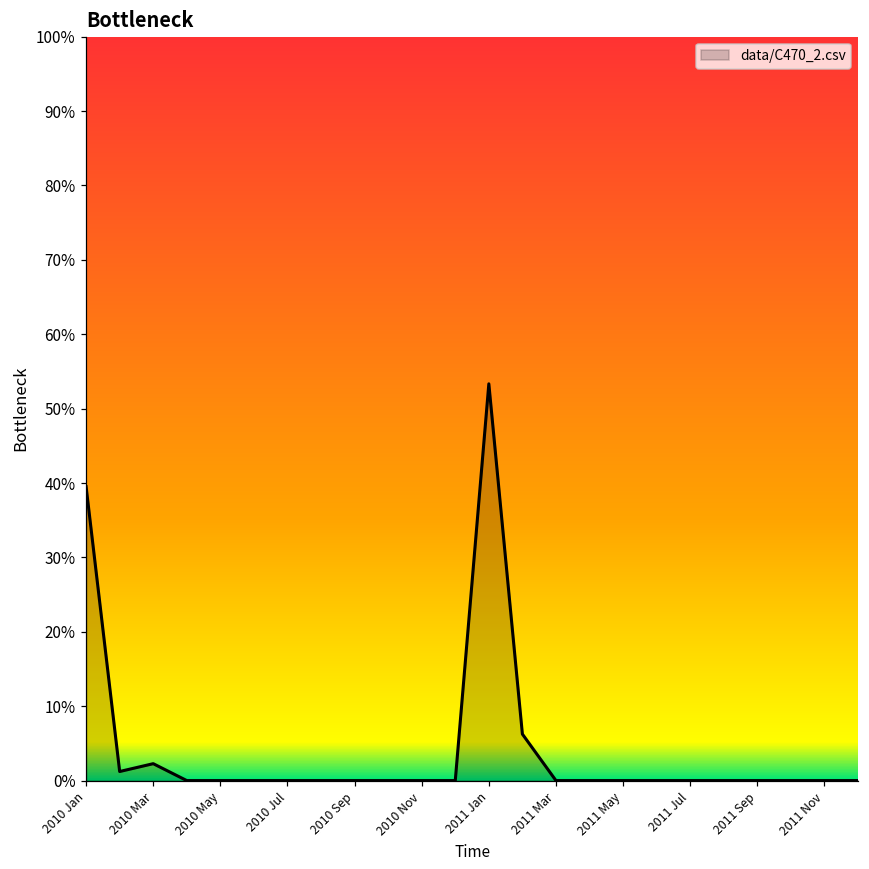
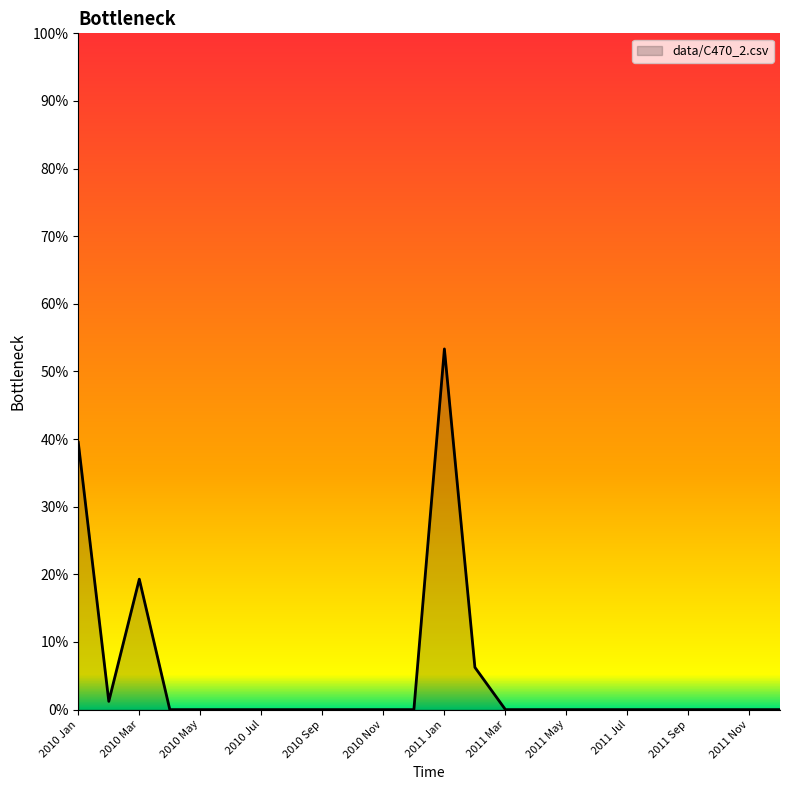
2010 Mar: 2% -> 19%
